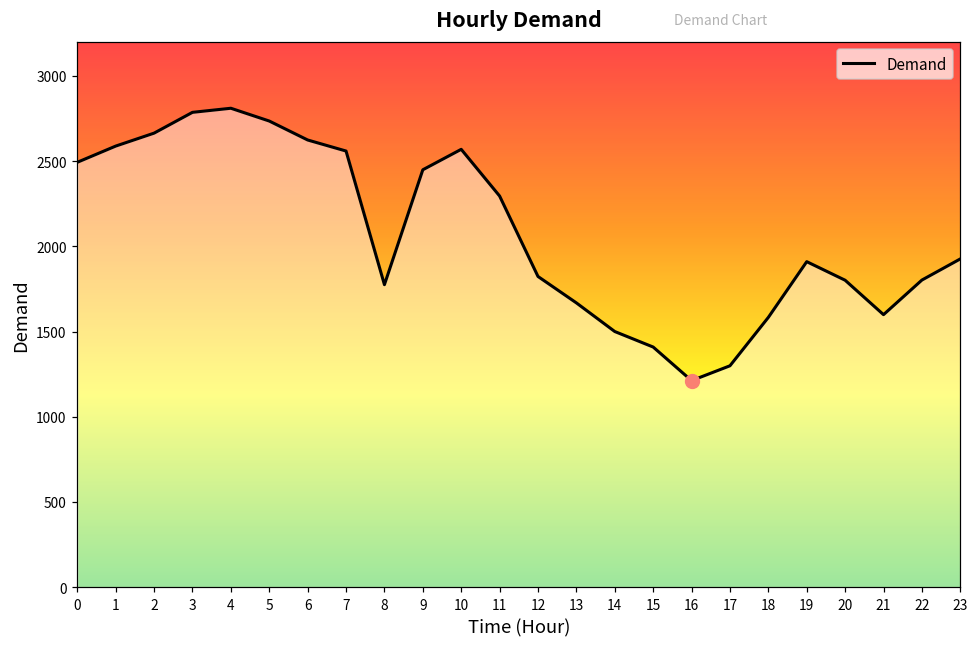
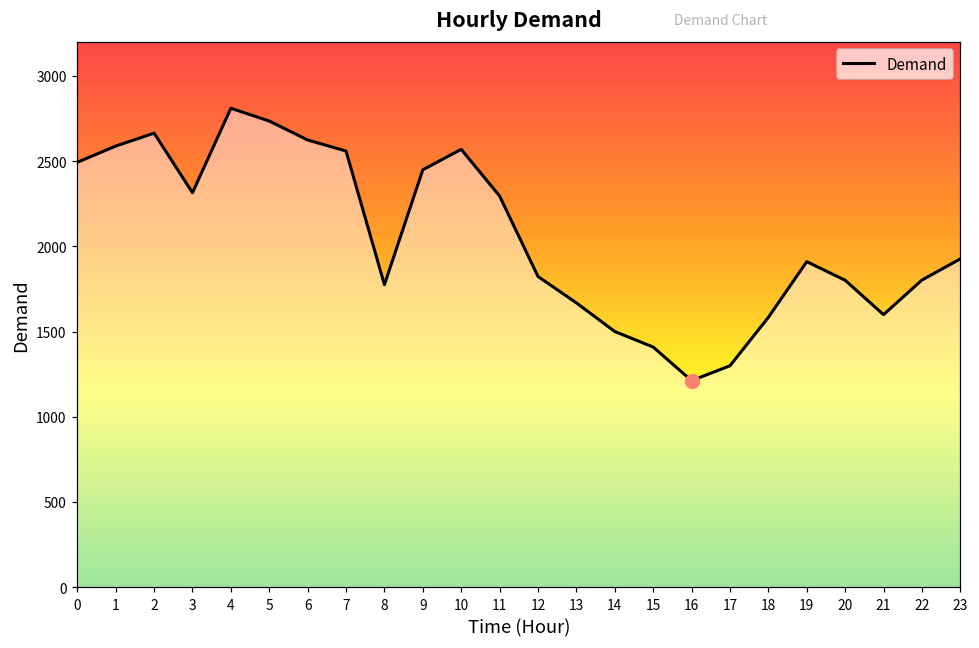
Demand, 3: 2790 -> 2310
